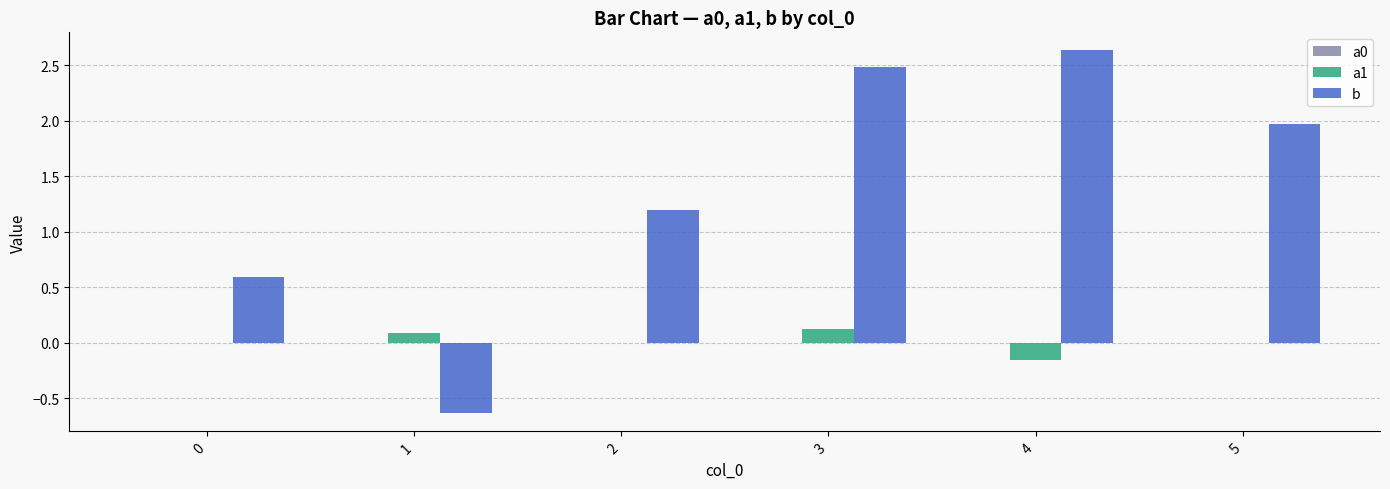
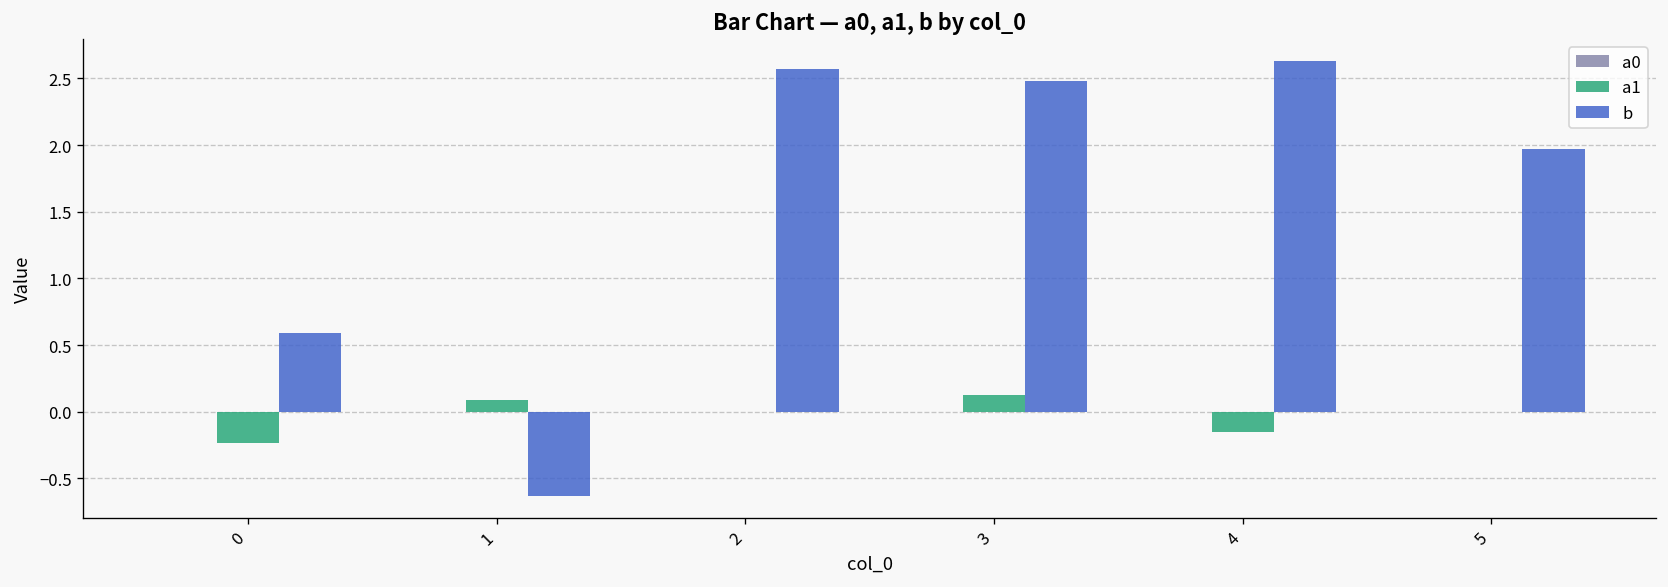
a1, 0: 0.00 -> -0.23
b, 2: 1.19 -> 2.57
